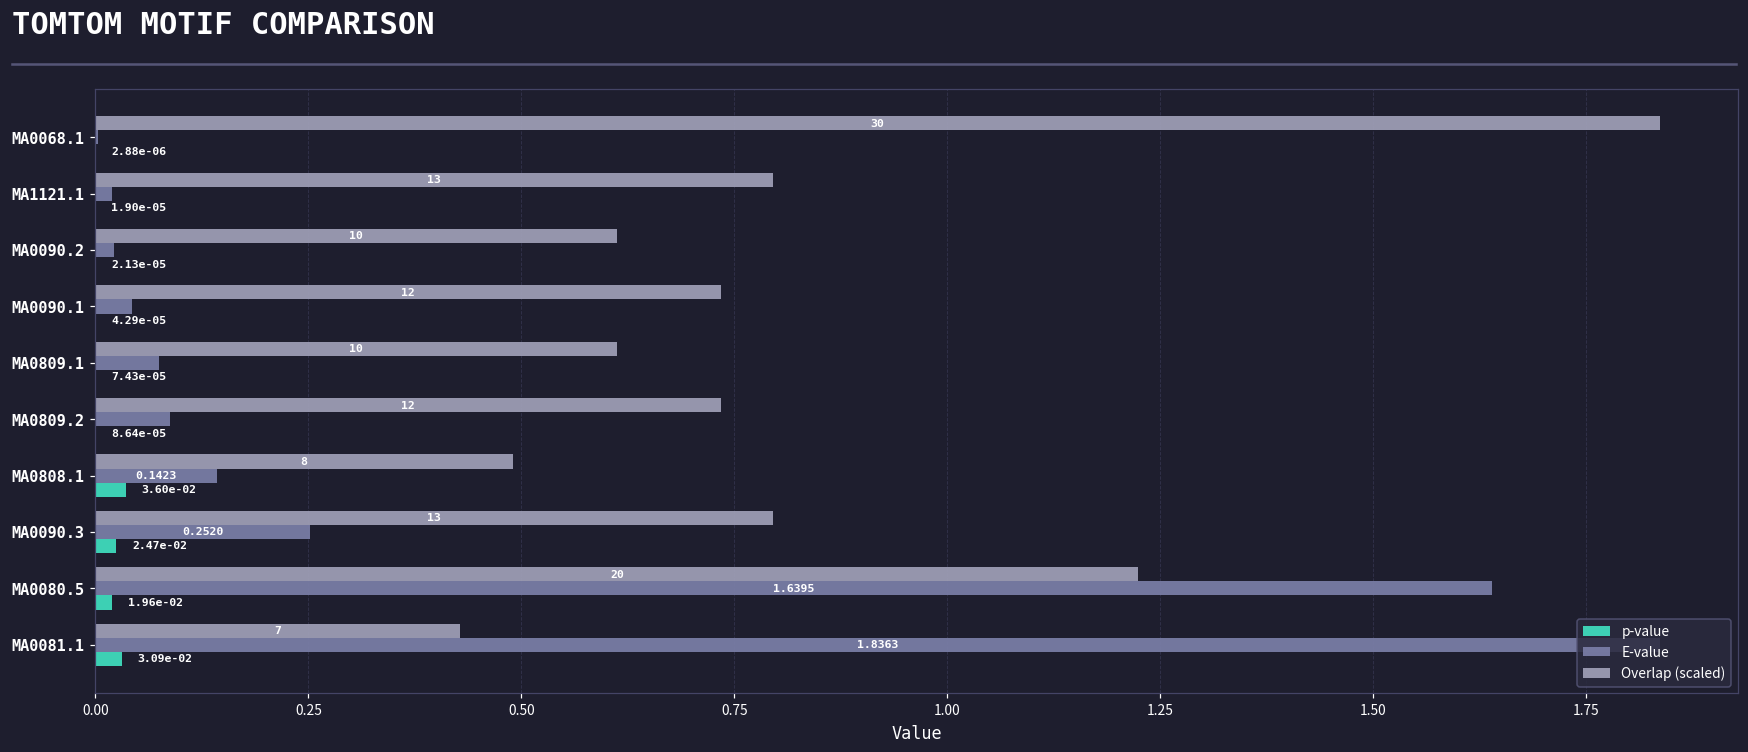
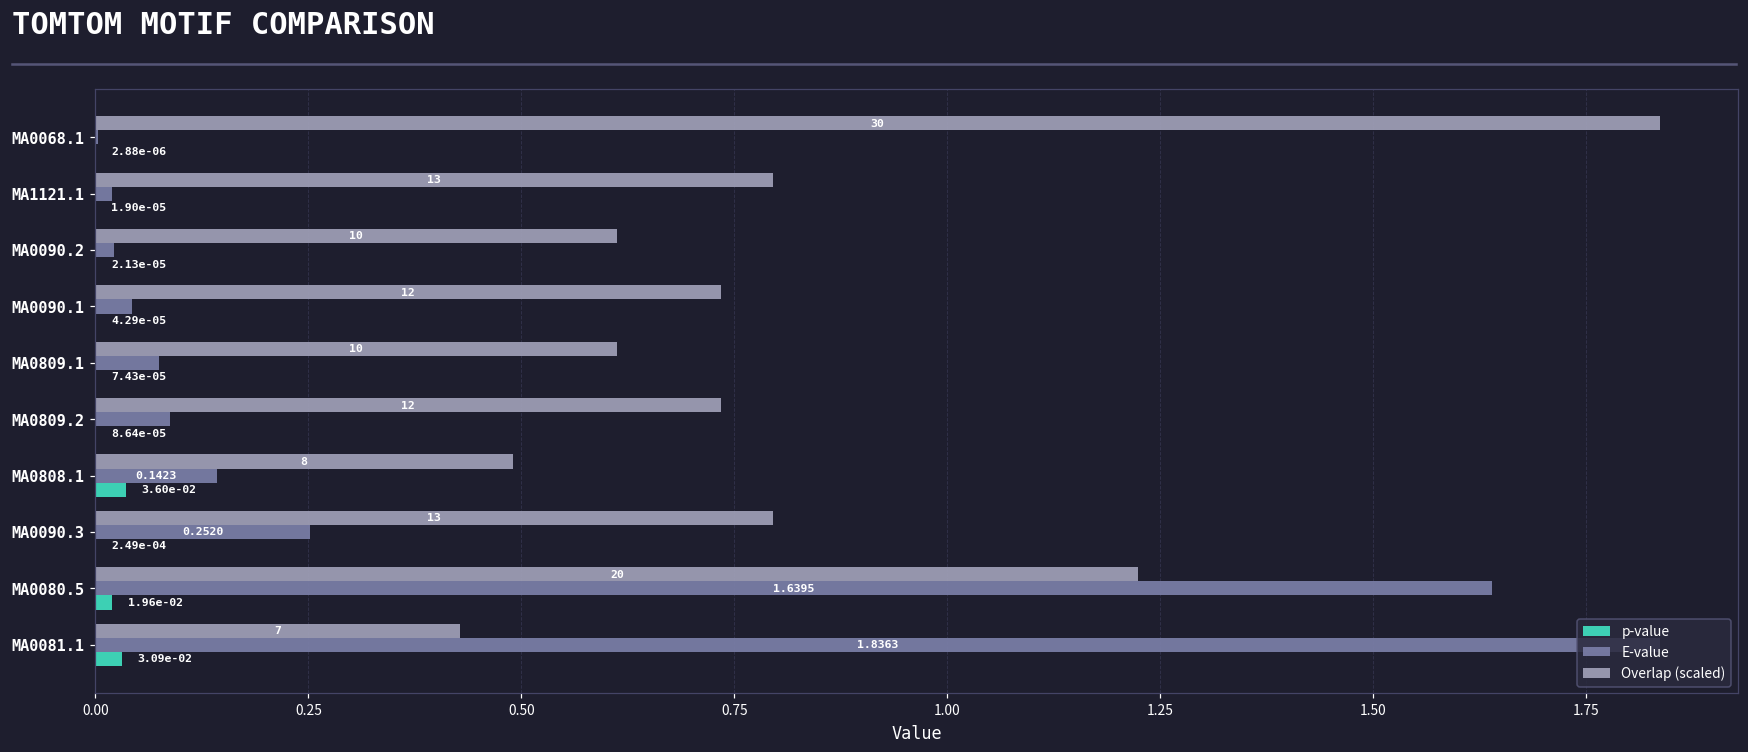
p-value, MA0090.3: 2.47e-02 -> 2.49e-04
